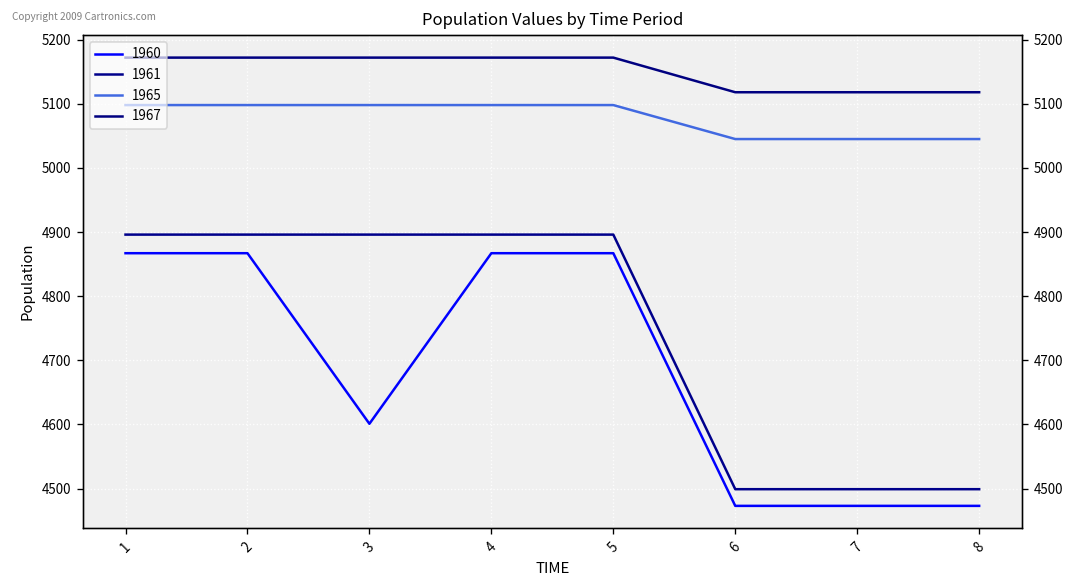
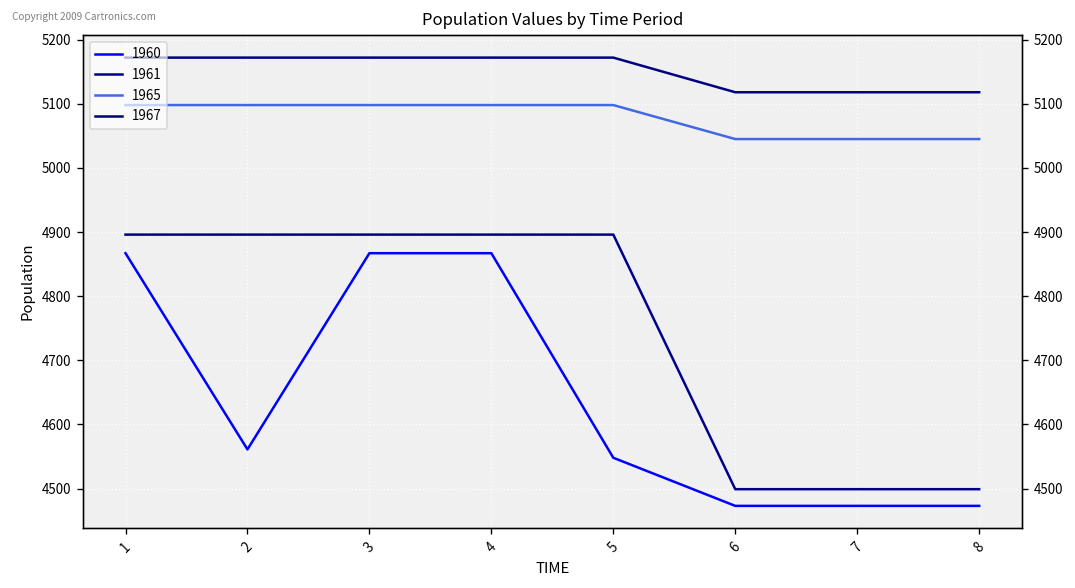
1960, 2: 4870 -> 4560
1960, 3: 4600 -> 4870
1960, 5: 4870 -> 4550
